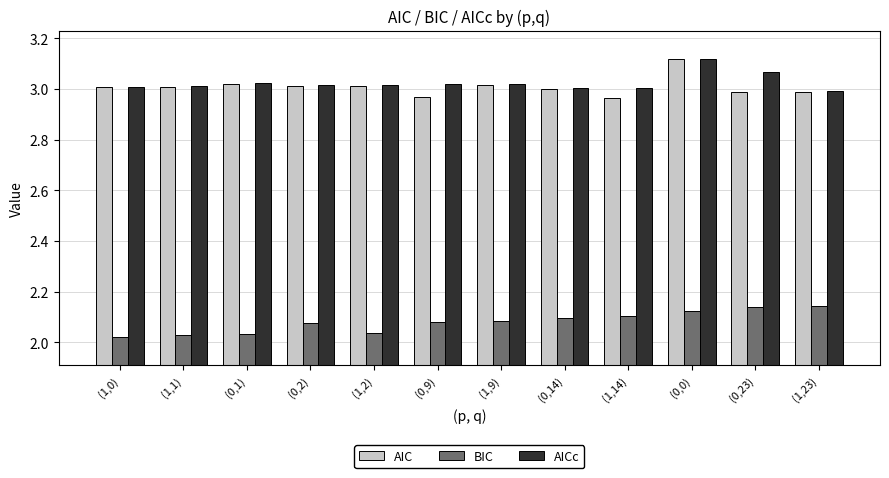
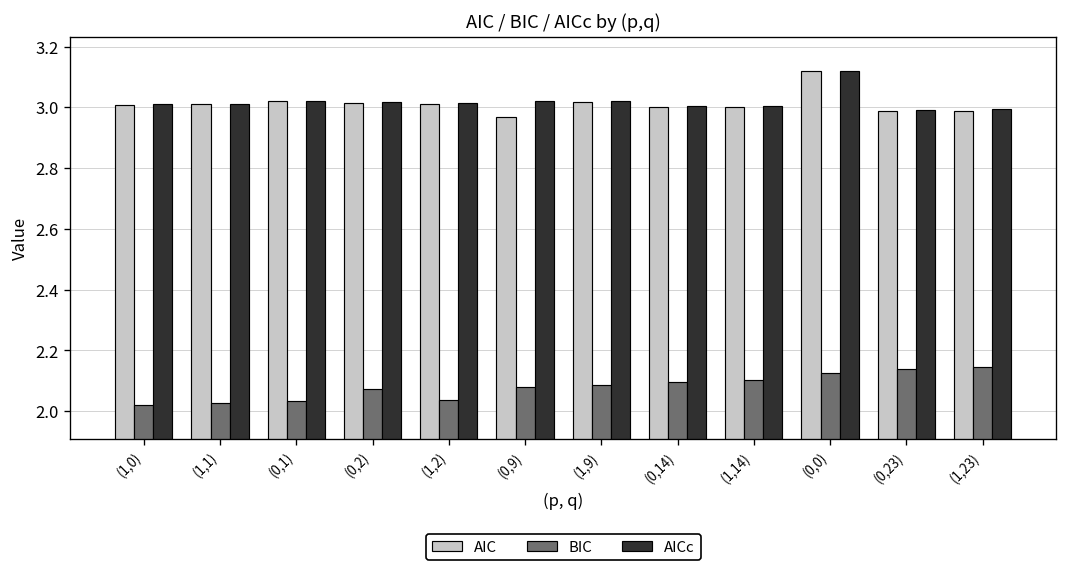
AIC, (1,14): 2.97 -> 3.00
AICc, (0,23): 3.07 -> 2.99
